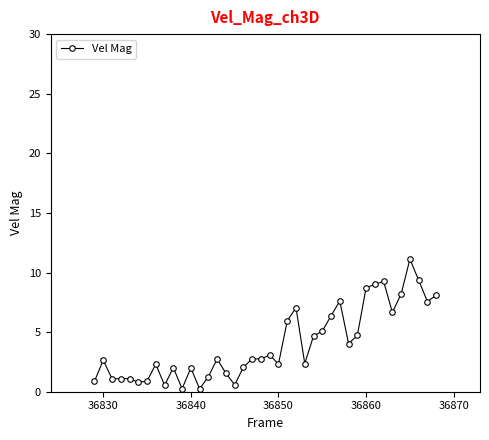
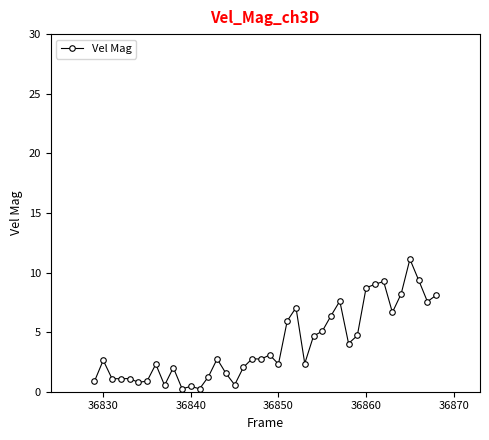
36840: 2.0 -> 0.4
